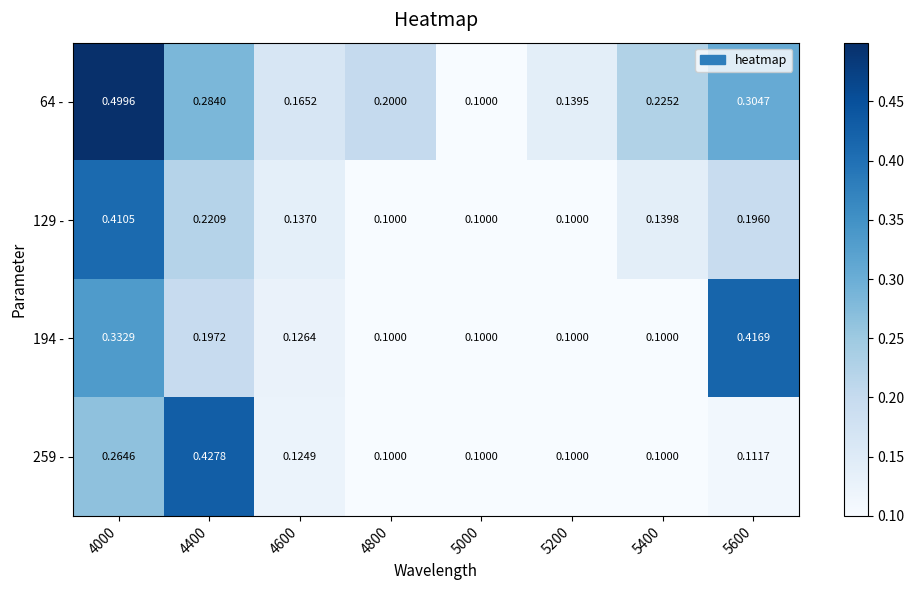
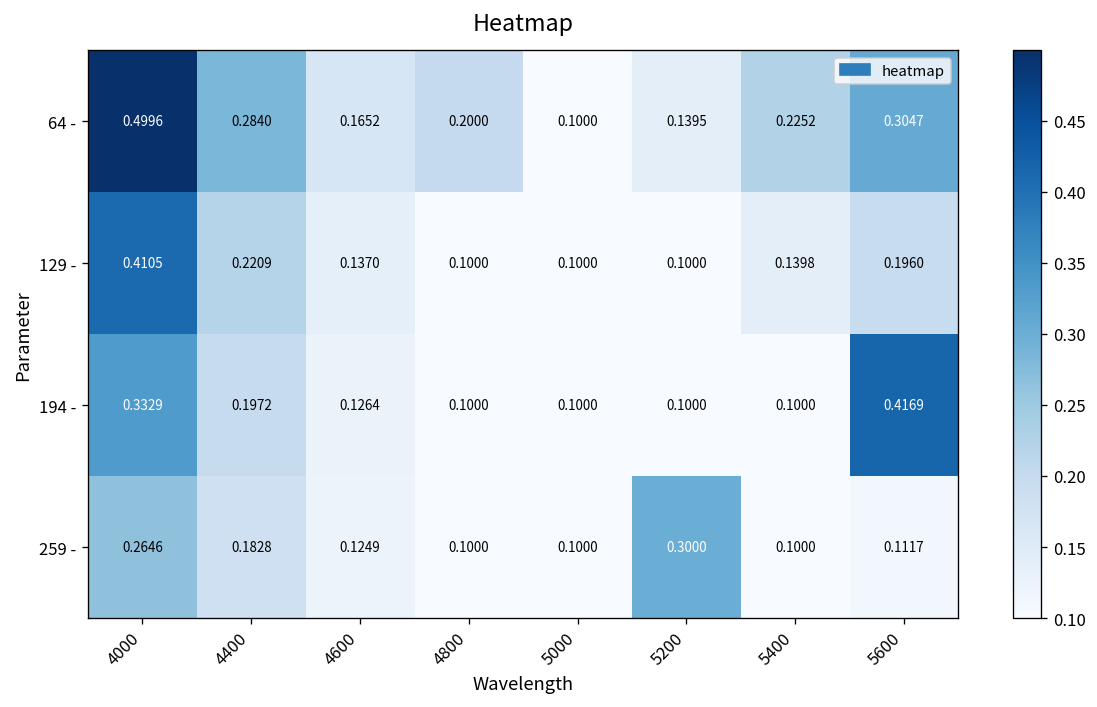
259 -, 4400: 0.4278 -> 0.1828
259 -, 5200: 0.1000 -> 0.3000
